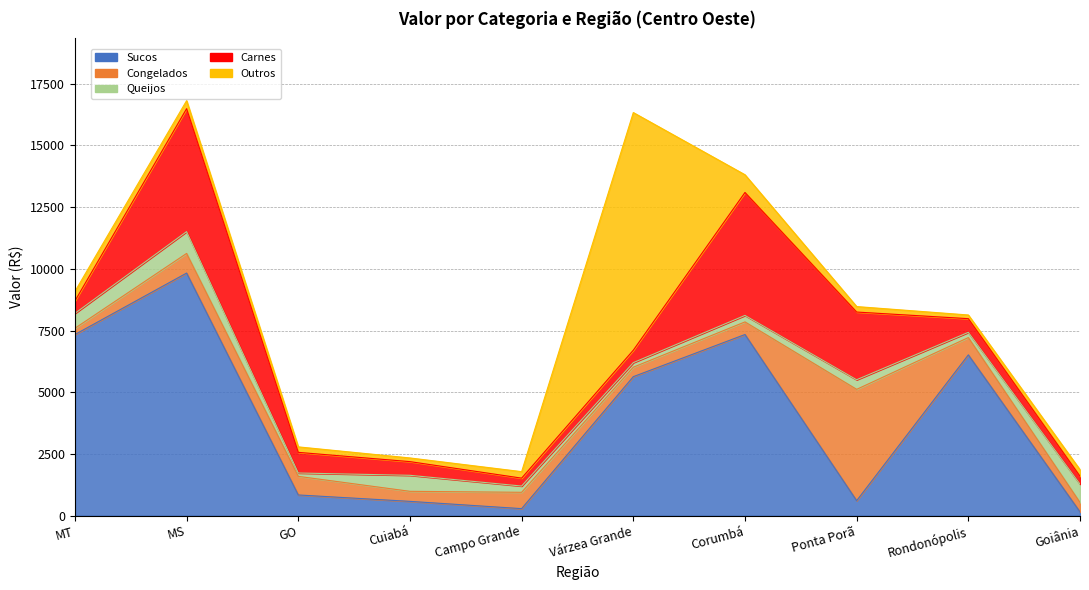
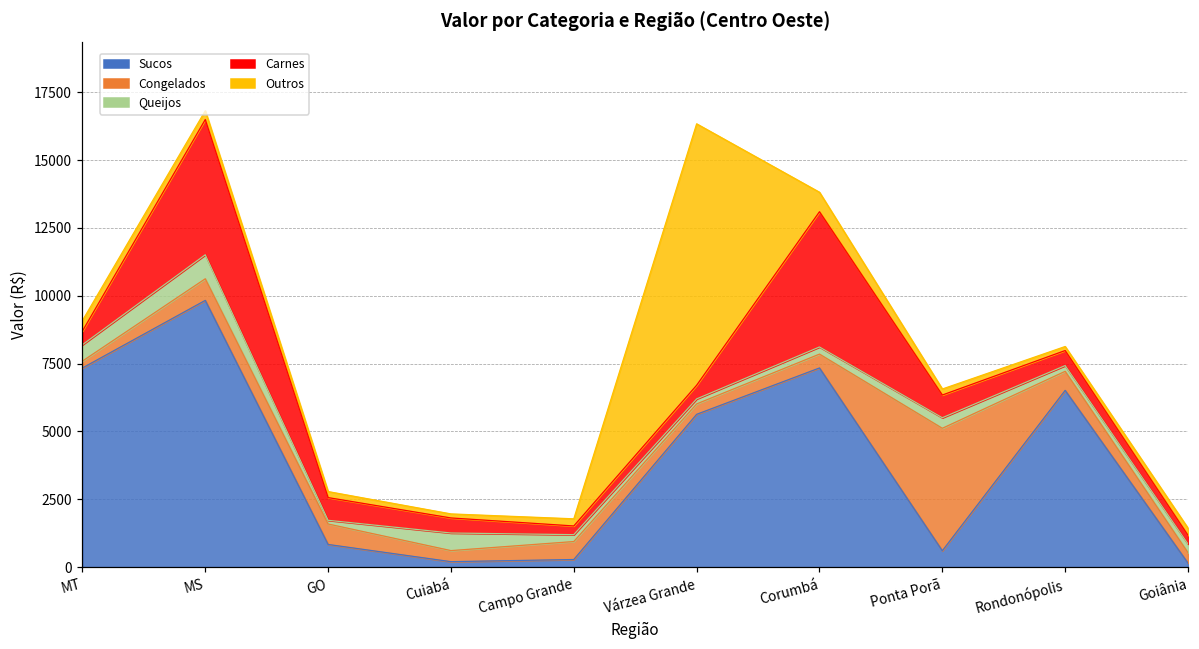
Sucos, Cuiabá: 600 -> 200
Carnes, Ponta Porã: 2700 -> 800
Queijos, Goiânia: 700 -> 300
